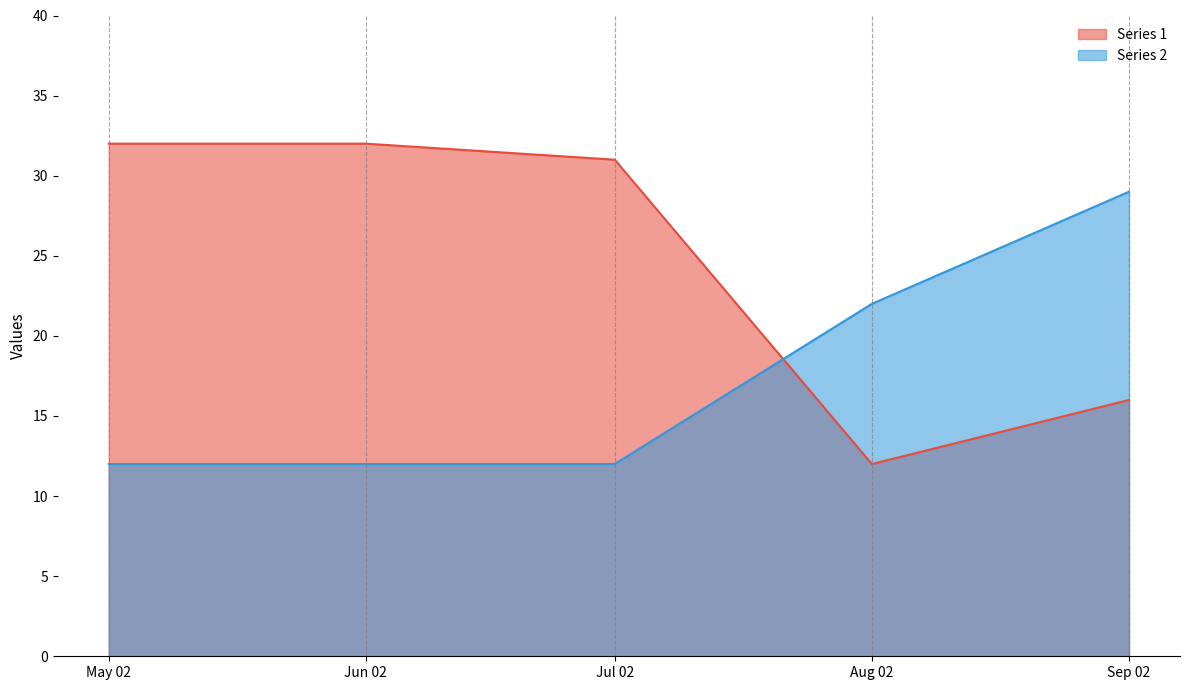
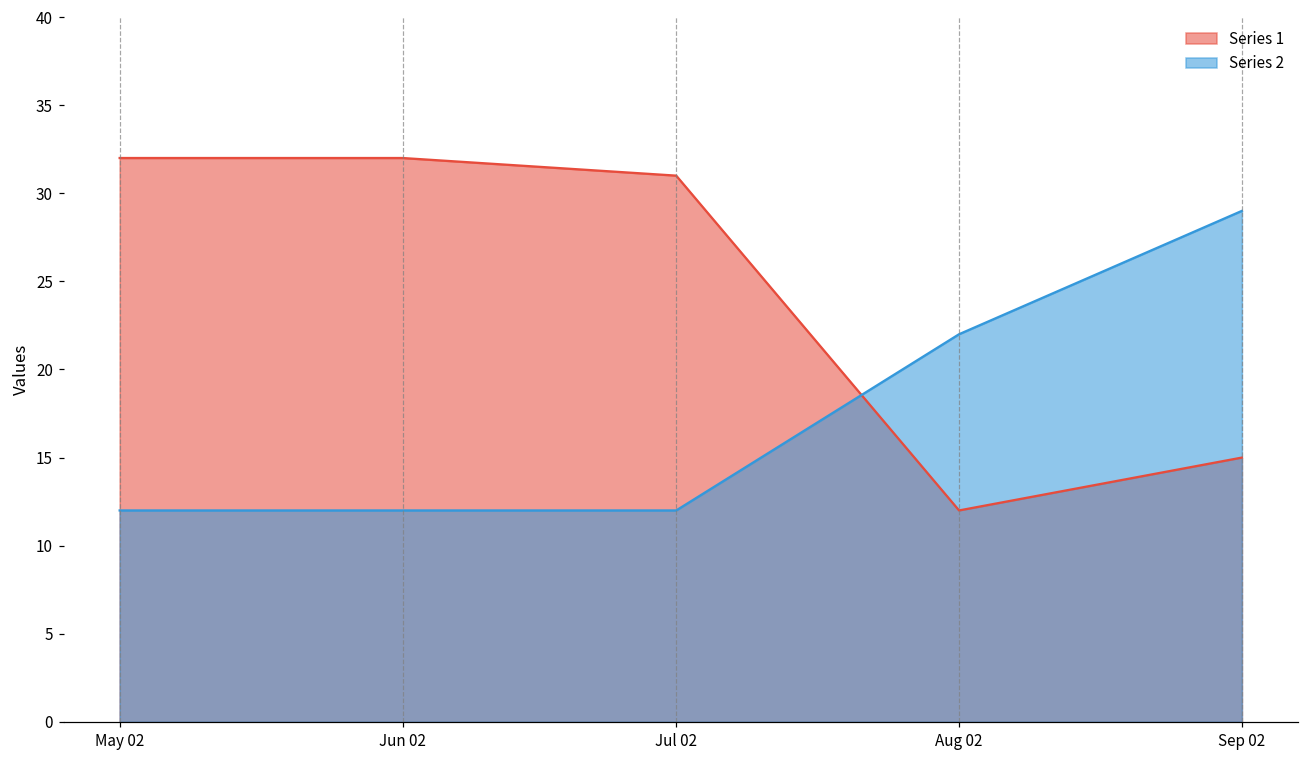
Series 1, Sep 02: 16 -> 15
